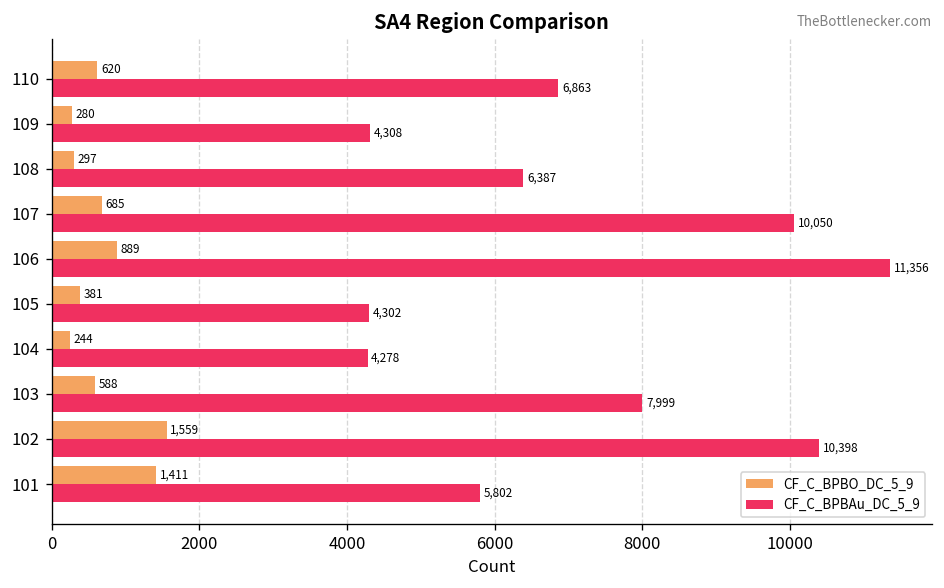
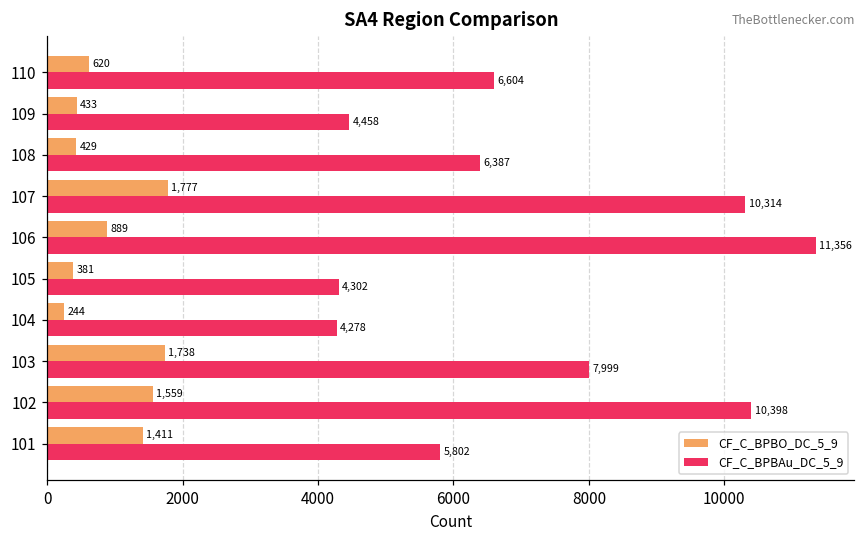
CF_C_BPBAu_DC_5_9, 110: 6,863 -> 6,604
CF_C_BPBO_DC_5_9, 109: 280 -> 433
CF_C_BPBAu_DC_5_9, 109: 4,308 -> 4,458
CF_C_BPBO_DC_5_9, 108: 297 -> 429
CF_C_BPBO_DC_5_9, 107: 685 -> 1,777
CF_C_BPBAu_DC_5_9, 107: 10,050 -> 10,314
CF_C_BPBO_DC_5_9, 103: 588 -> 1,738
